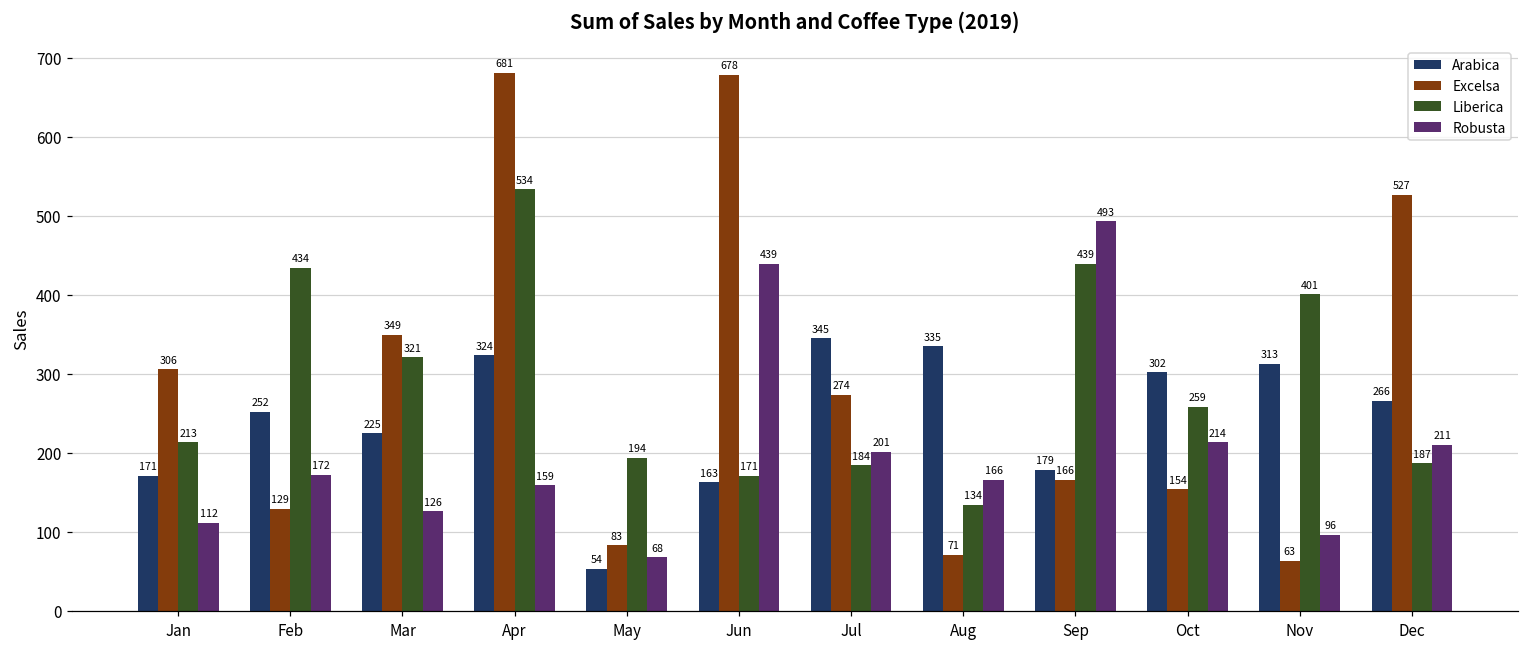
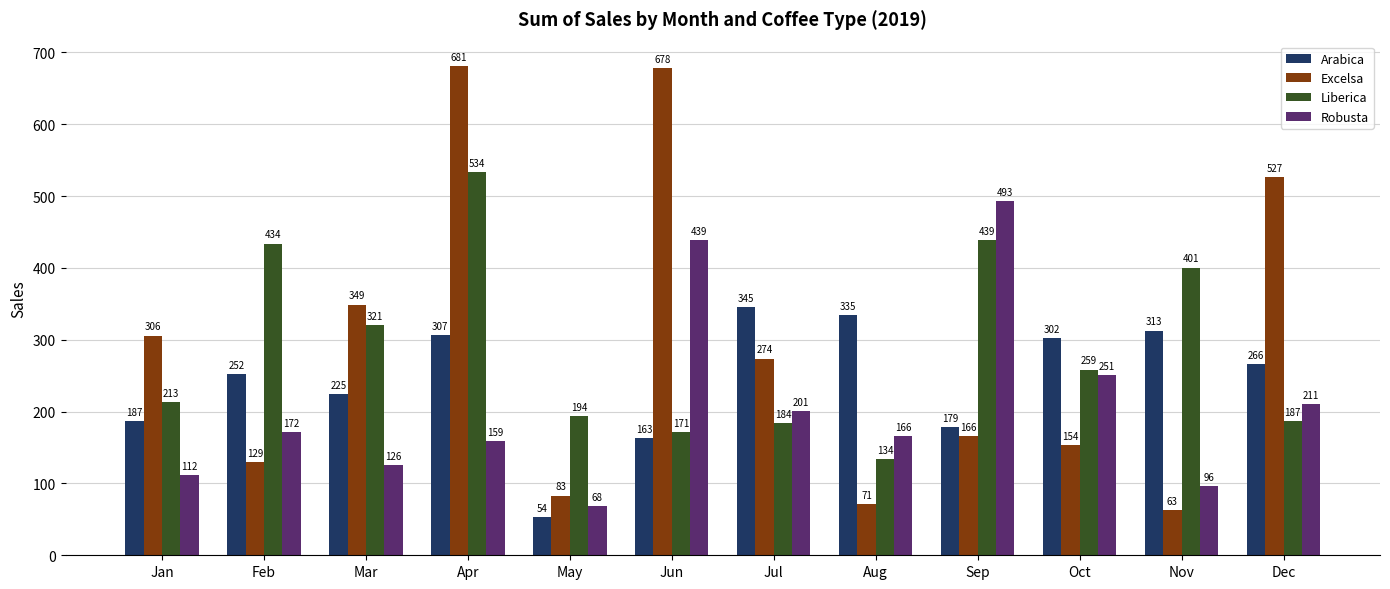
Arabica, Jan: 171 -> 187
Arabica, Apr: 324 -> 307
Robusta, Oct: 214 -> 251
